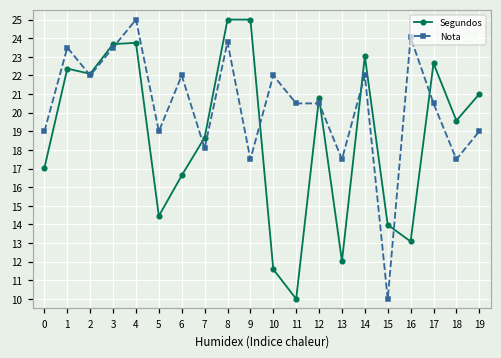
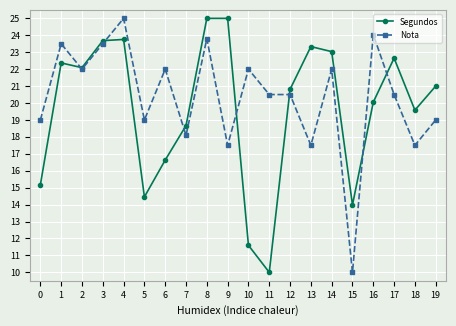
Segundos, 0: 17.0 -> 15.2
Segundos, 13: 12.0 -> 23.3
Segundos, 16: 13.1 -> 20.1
